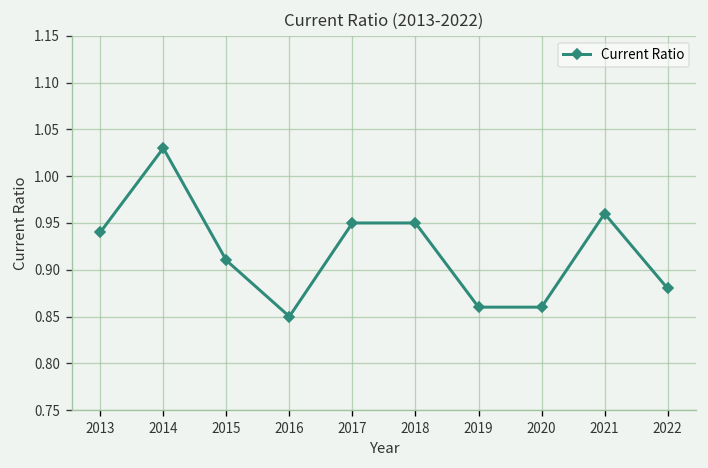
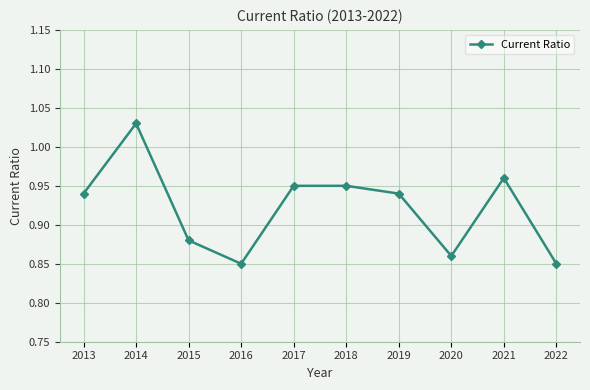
2015: 0.91 -> 0.88
2019: 0.86 -> 0.94
2022: 0.88 -> 0.85
